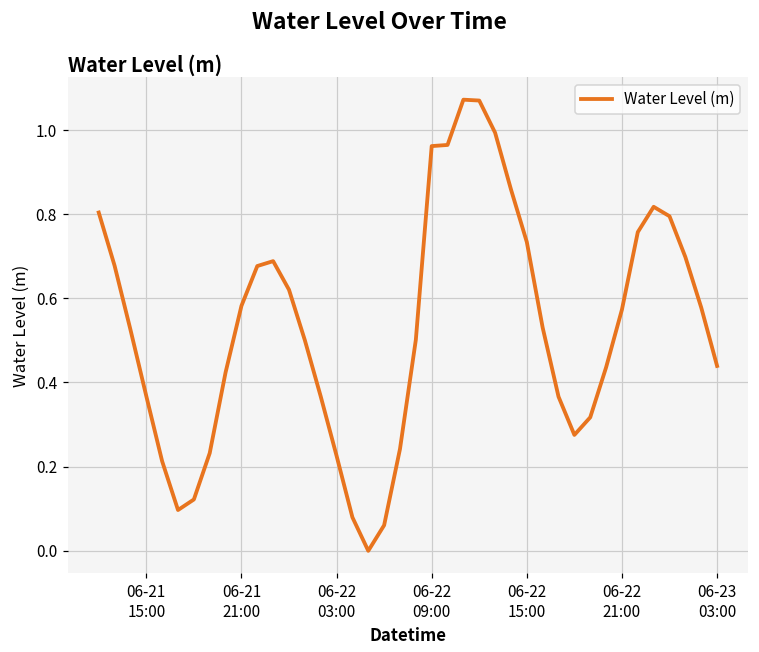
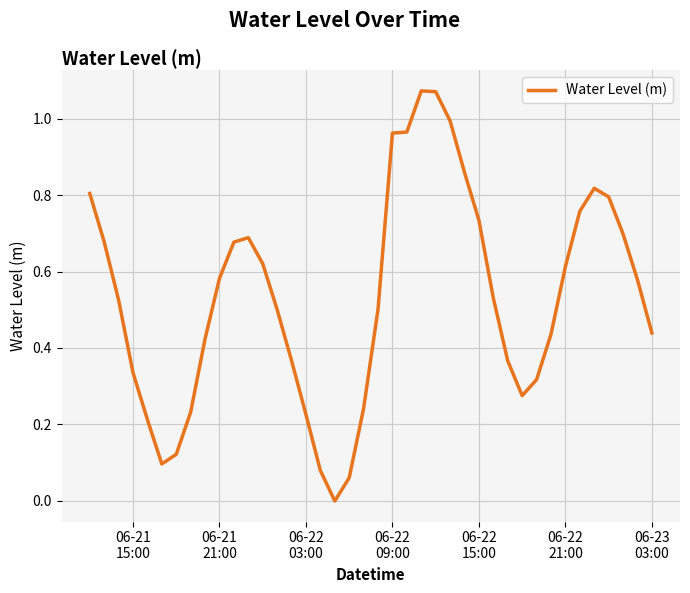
06-21 15:00: 0.37 -> 0.34
06-22 21:00: 0.57 -> 0.61
